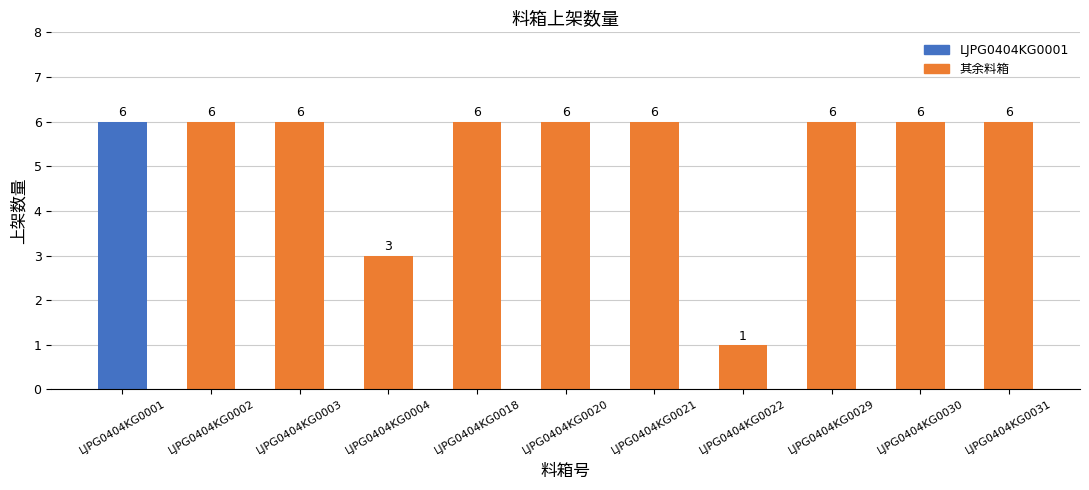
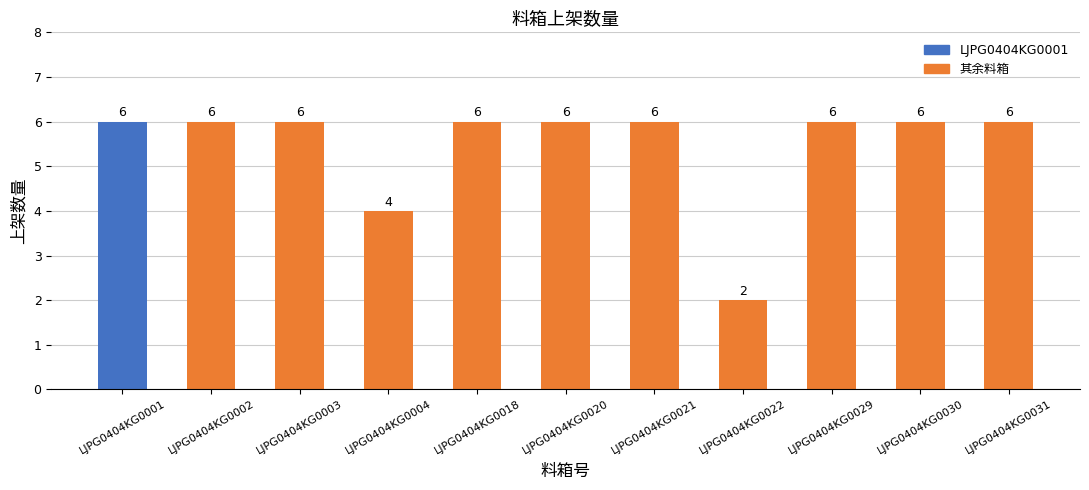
LJPG0404KG0004: 3 -> 4
LJPG0404KG0022: 1 -> 2
